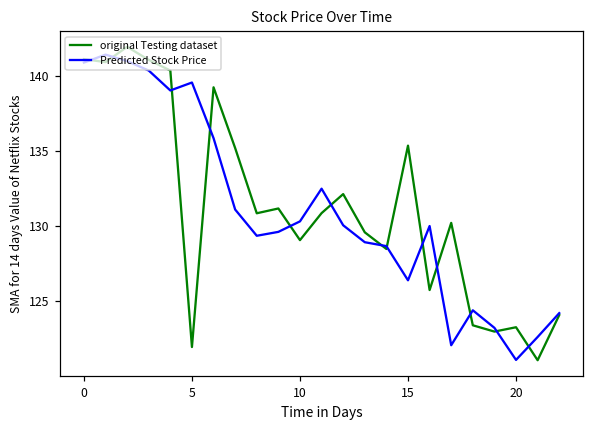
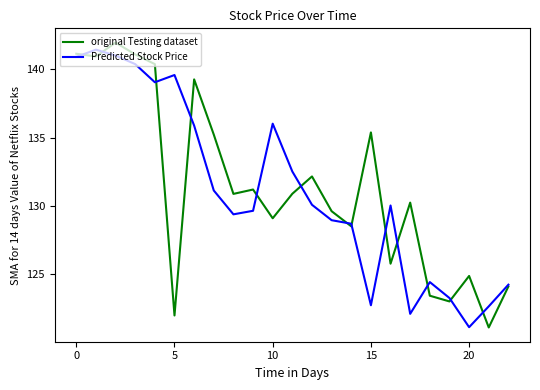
Predicted Stock Price, 10: 130.3 -> 136.0
Predicted Stock Price, 15: 126.4 -> 122.7
original Testing dataset, 20: 123.3 -> 124.9
